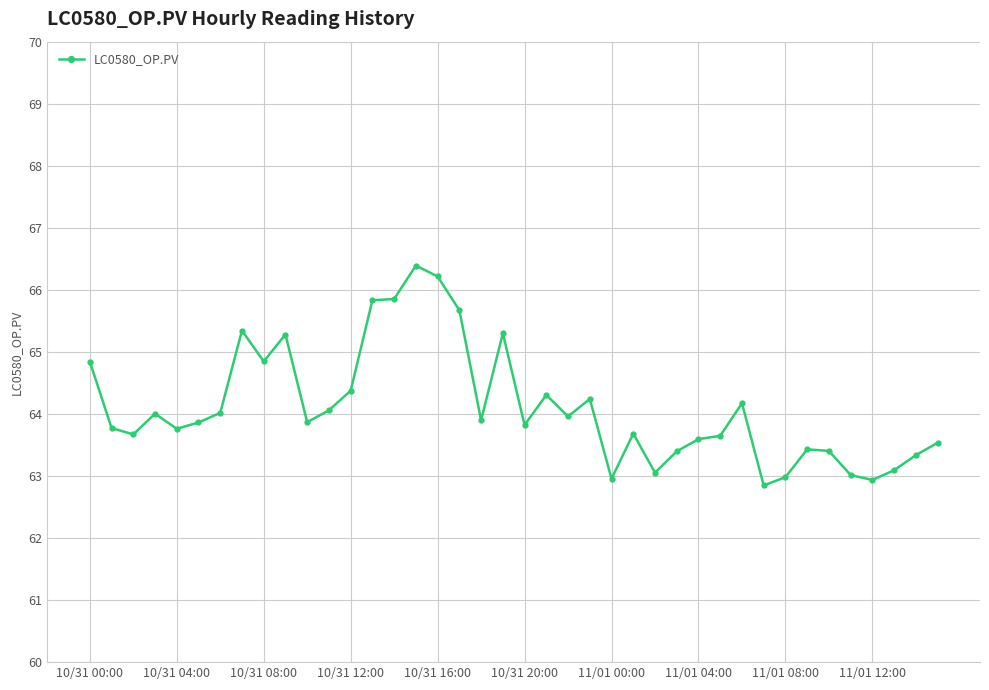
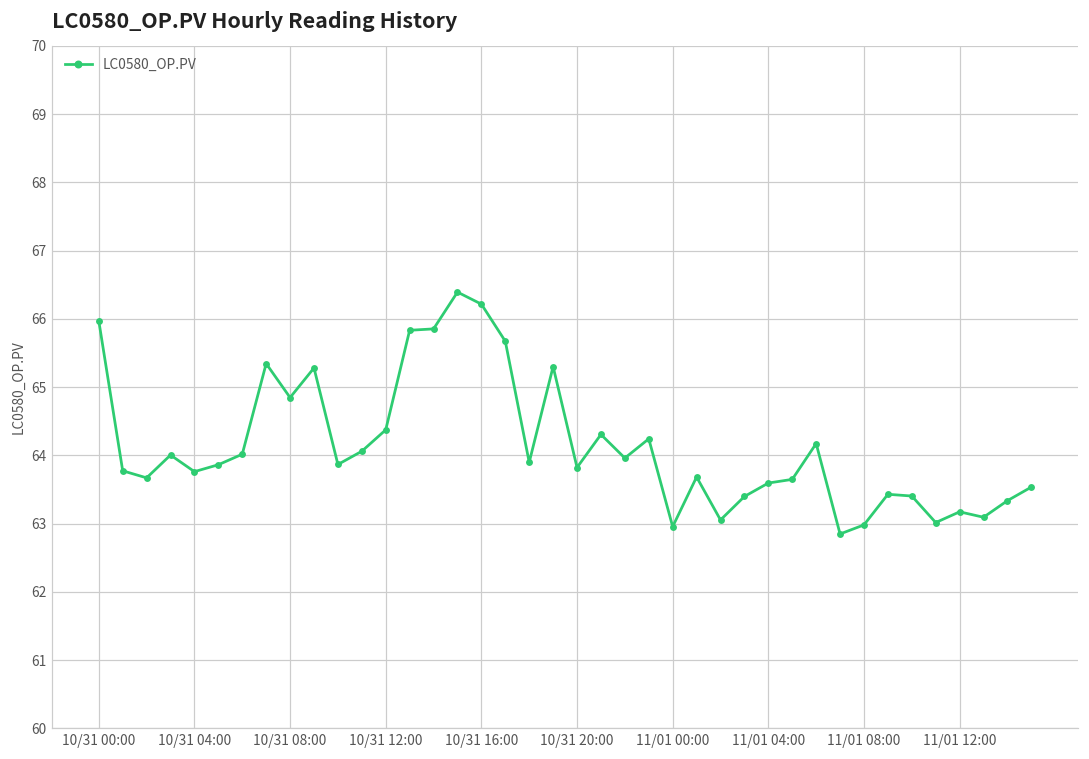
10/31 00:00: 64.8 -> 66.0
11/01 12:00: 62.9 -> 63.2
